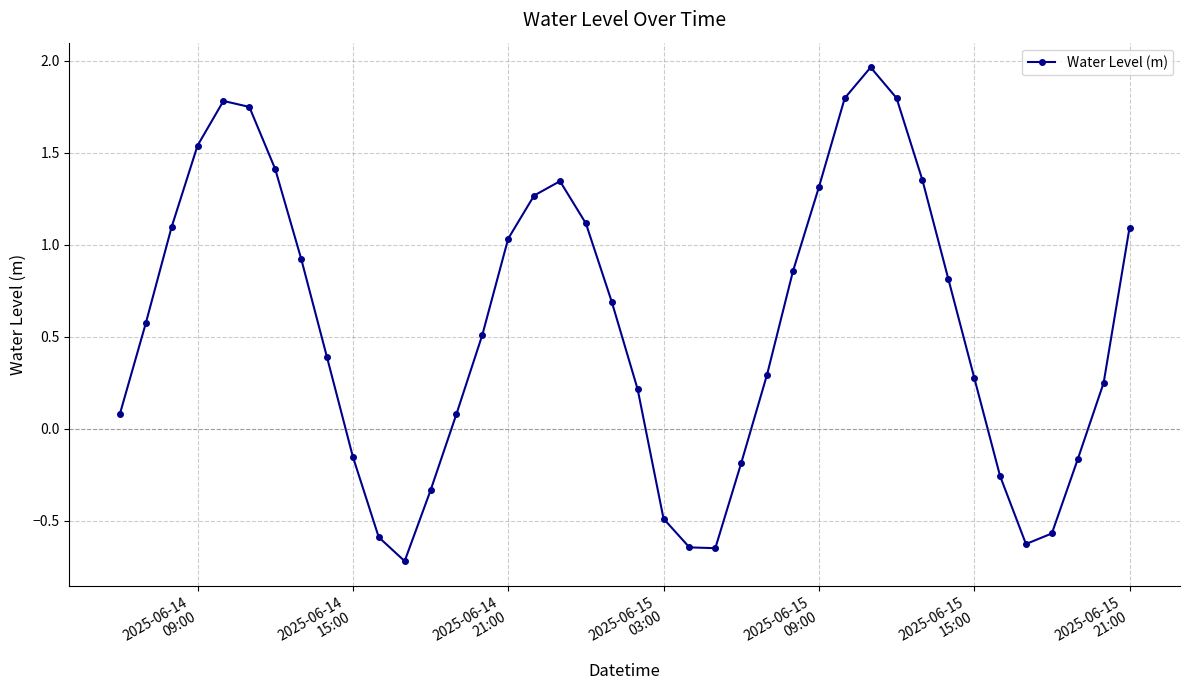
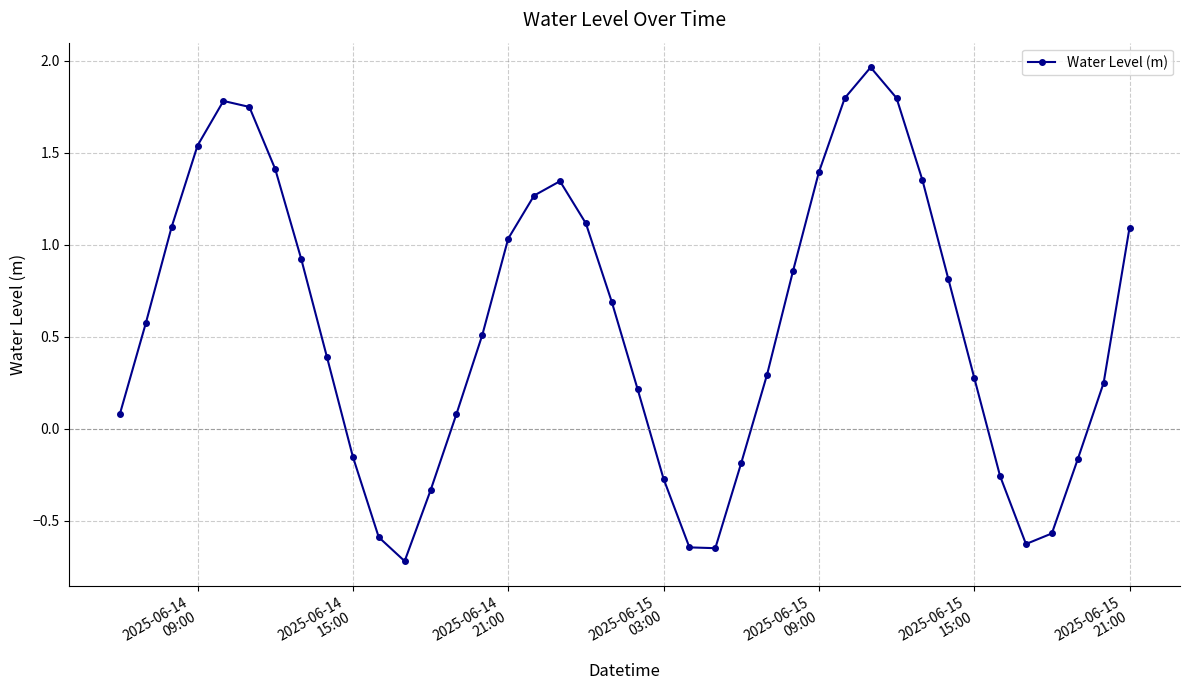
2025-06-15 03:00: -0.49 -> -0.27
2025-06-15 09:00: 1.31 -> 1.39
